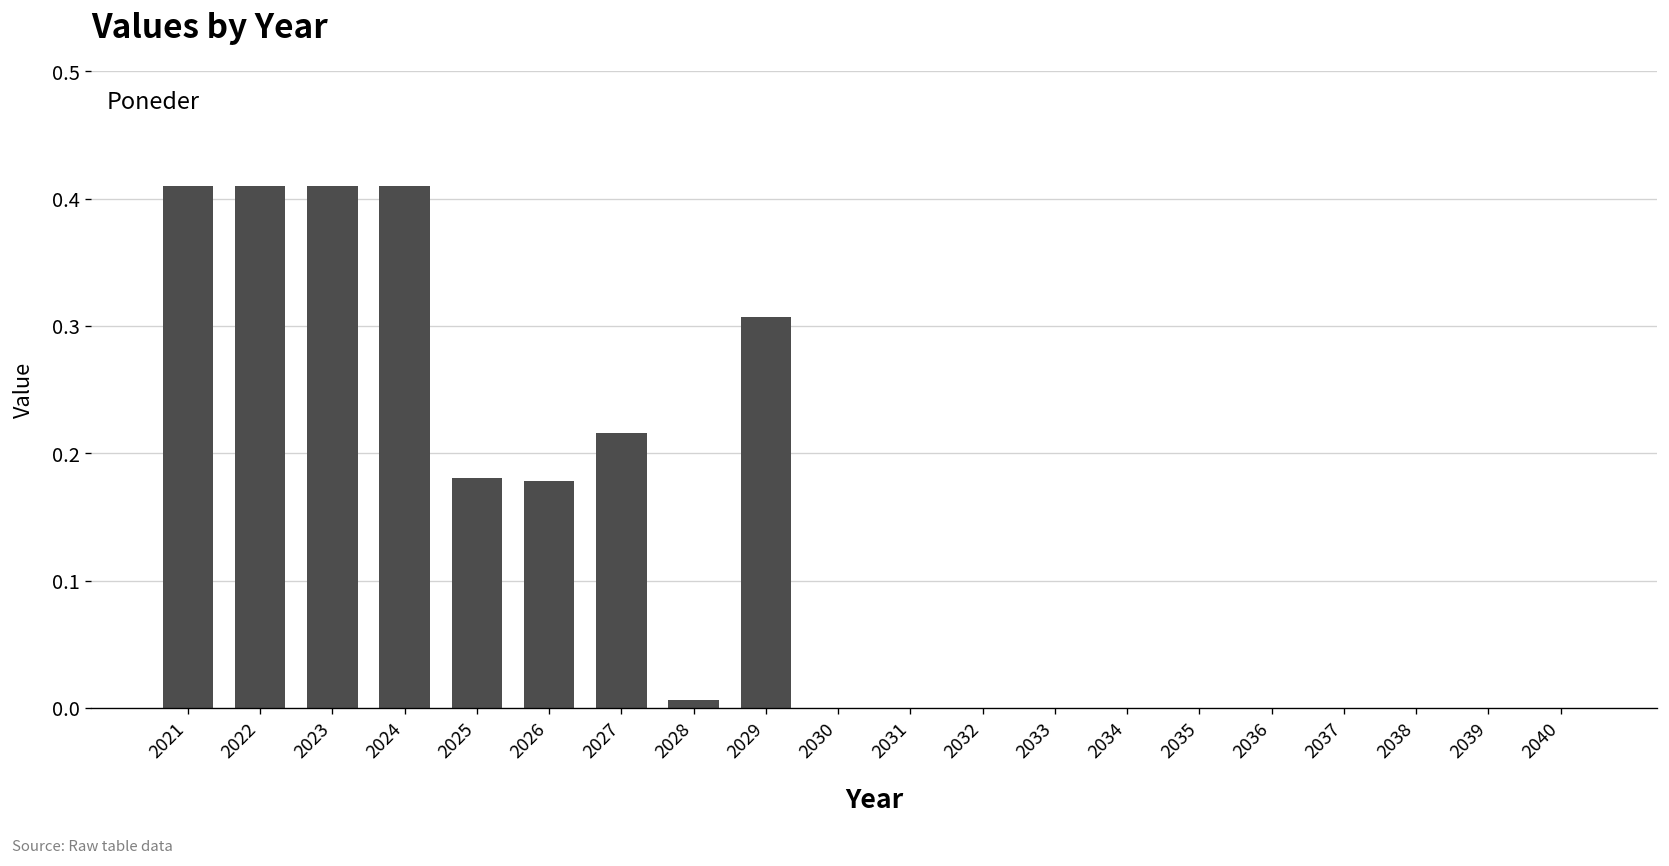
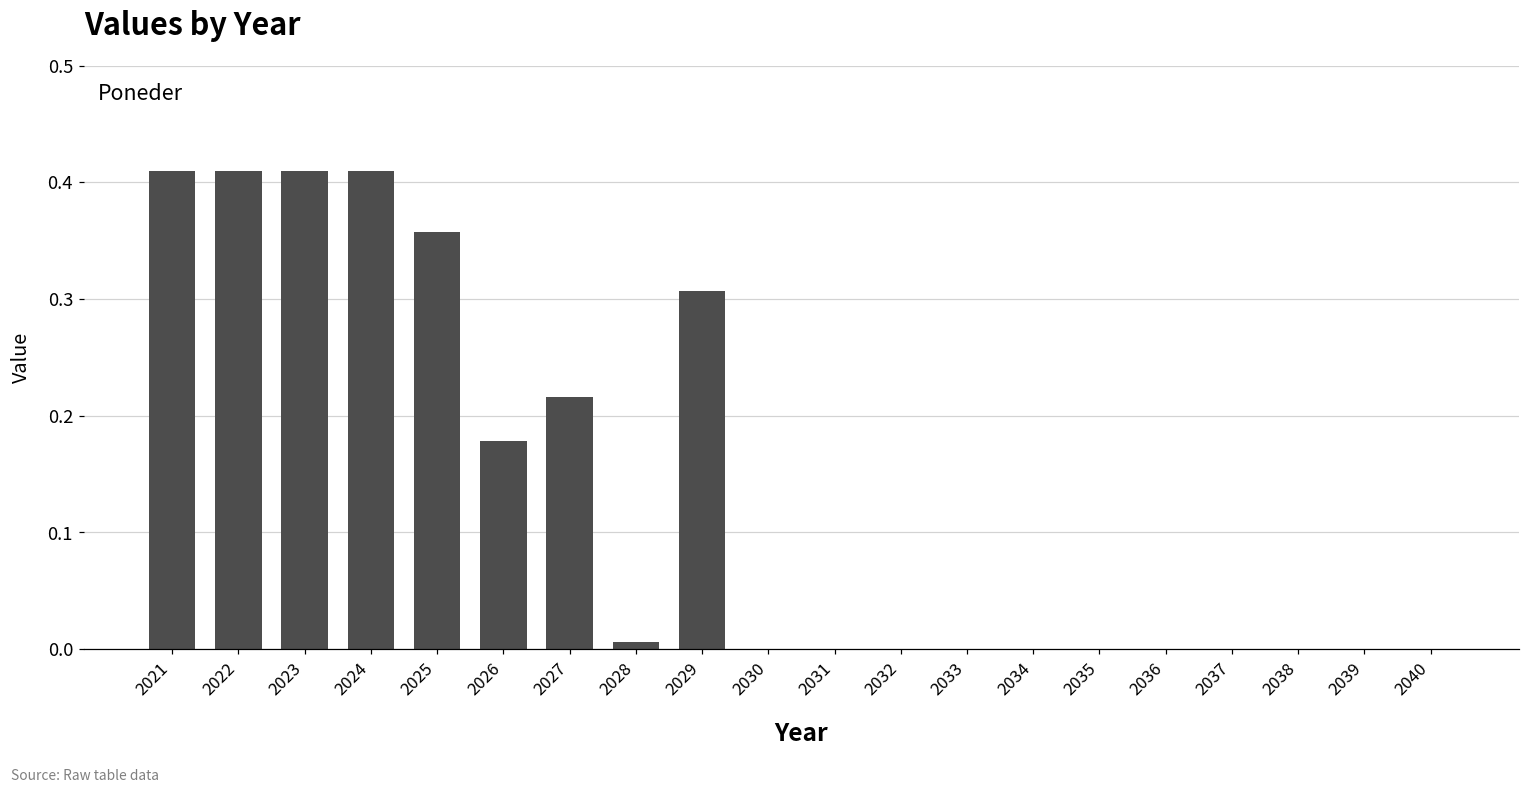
2025: 0.180 -> 0.357
